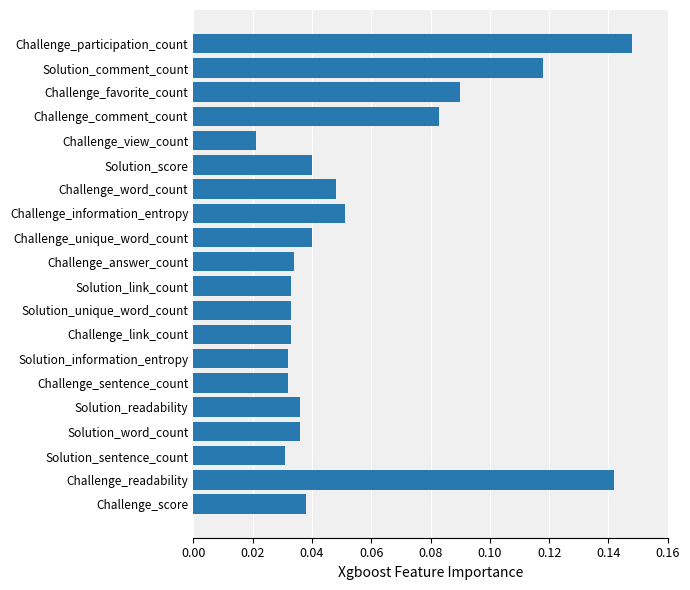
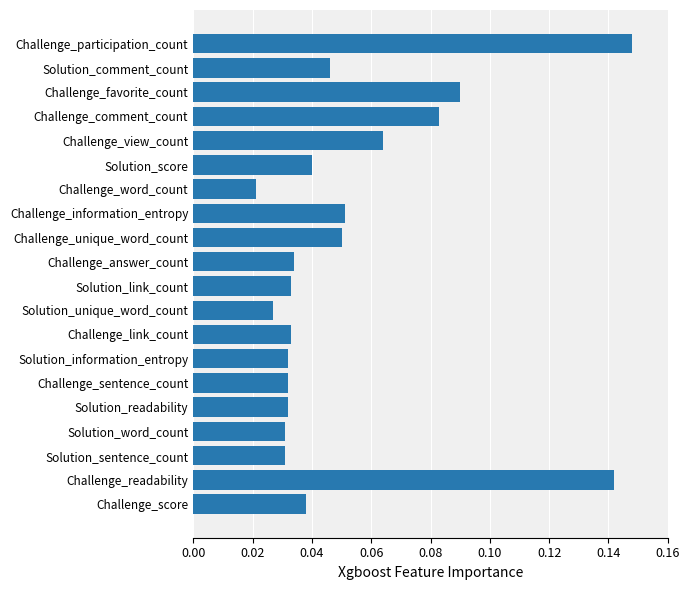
Solution_comment_count: 0.118 -> 0.046
Challenge_view_count: 0.021 -> 0.064
Challenge_word_count: 0.048 -> 0.021
Challenge_unique_word_count: 0.04 -> 0.05
Solution_unique_word_count: 0.033 -> 0.027
Solution_readability: 0.036 -> 0.032
Solution_word_count: 0.036 -> 0.031
